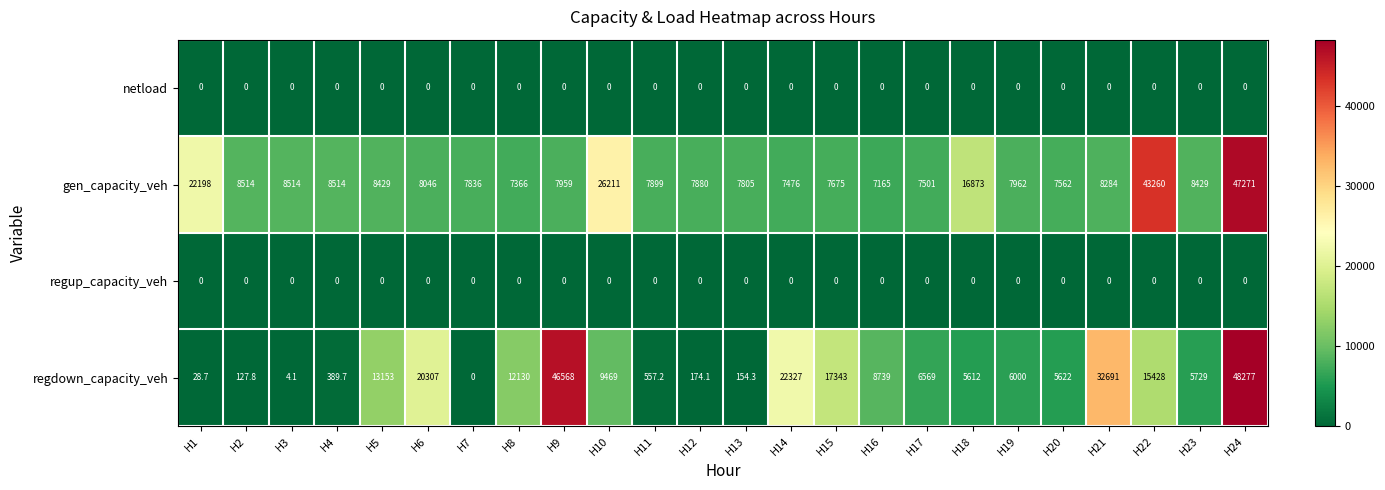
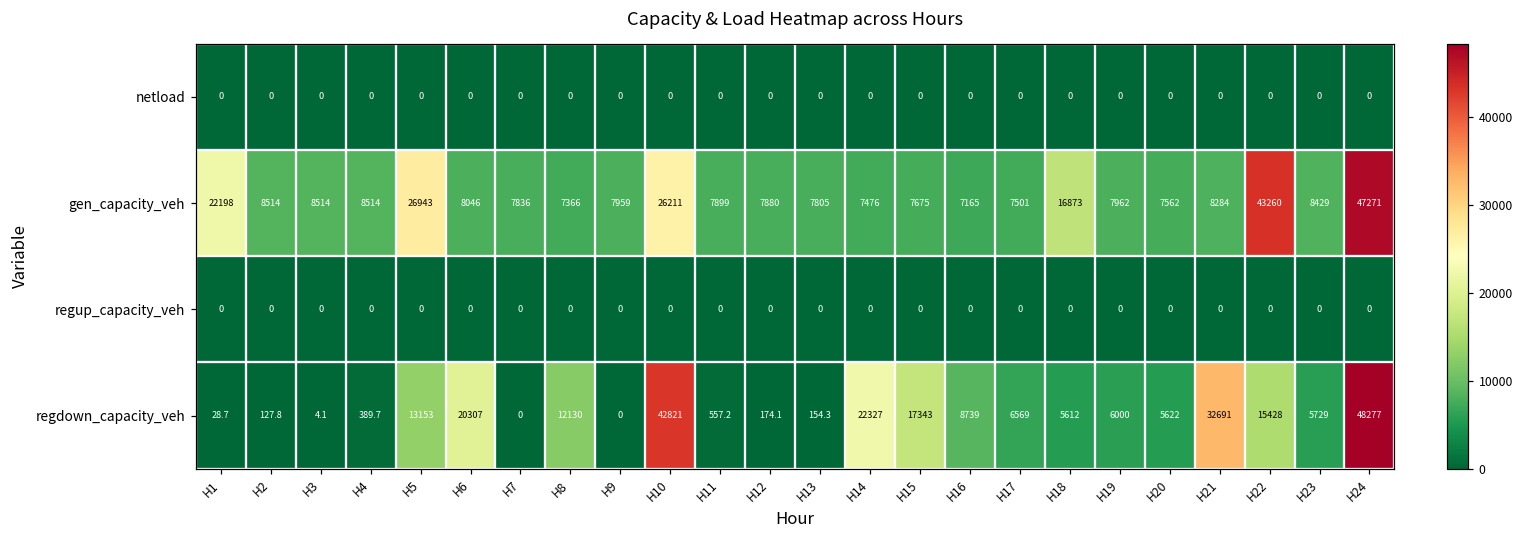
gen_capacity_veh, H5: 8429 -> 26943
regdown_capacity_veh, H9: 46568 -> 0
regdown_capacity_veh, H10: 9469 -> 42821
